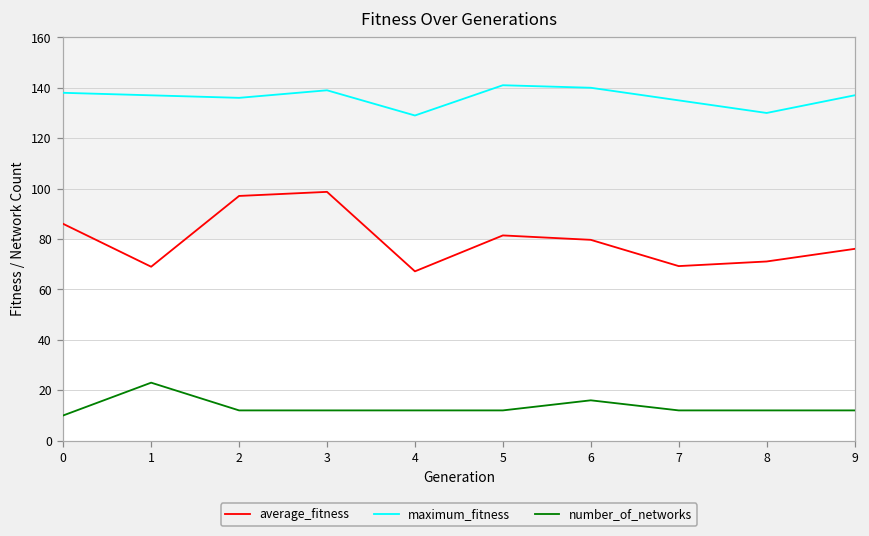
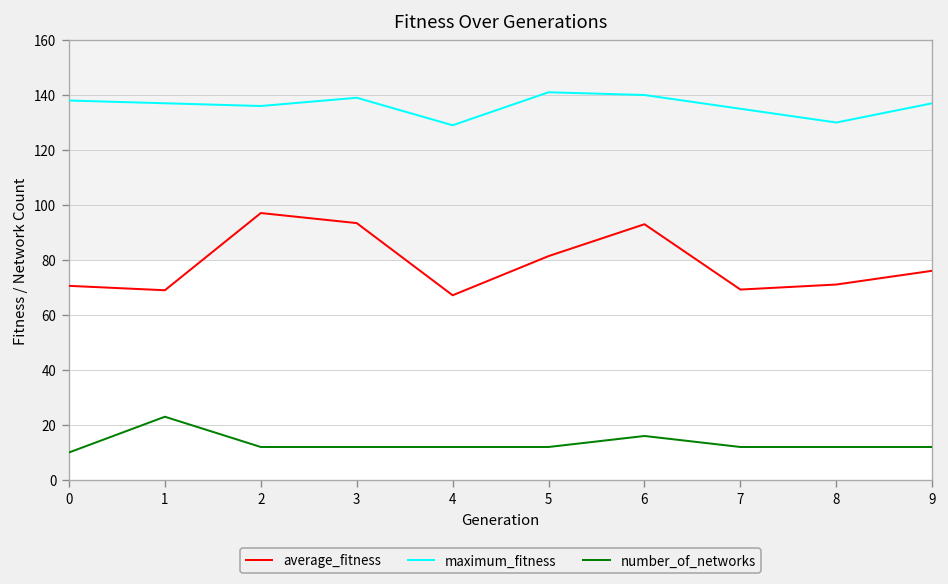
average_fitness, 0: 86 -> 71
average_fitness, 3: 99 -> 93
average_fitness, 6: 80 -> 93
